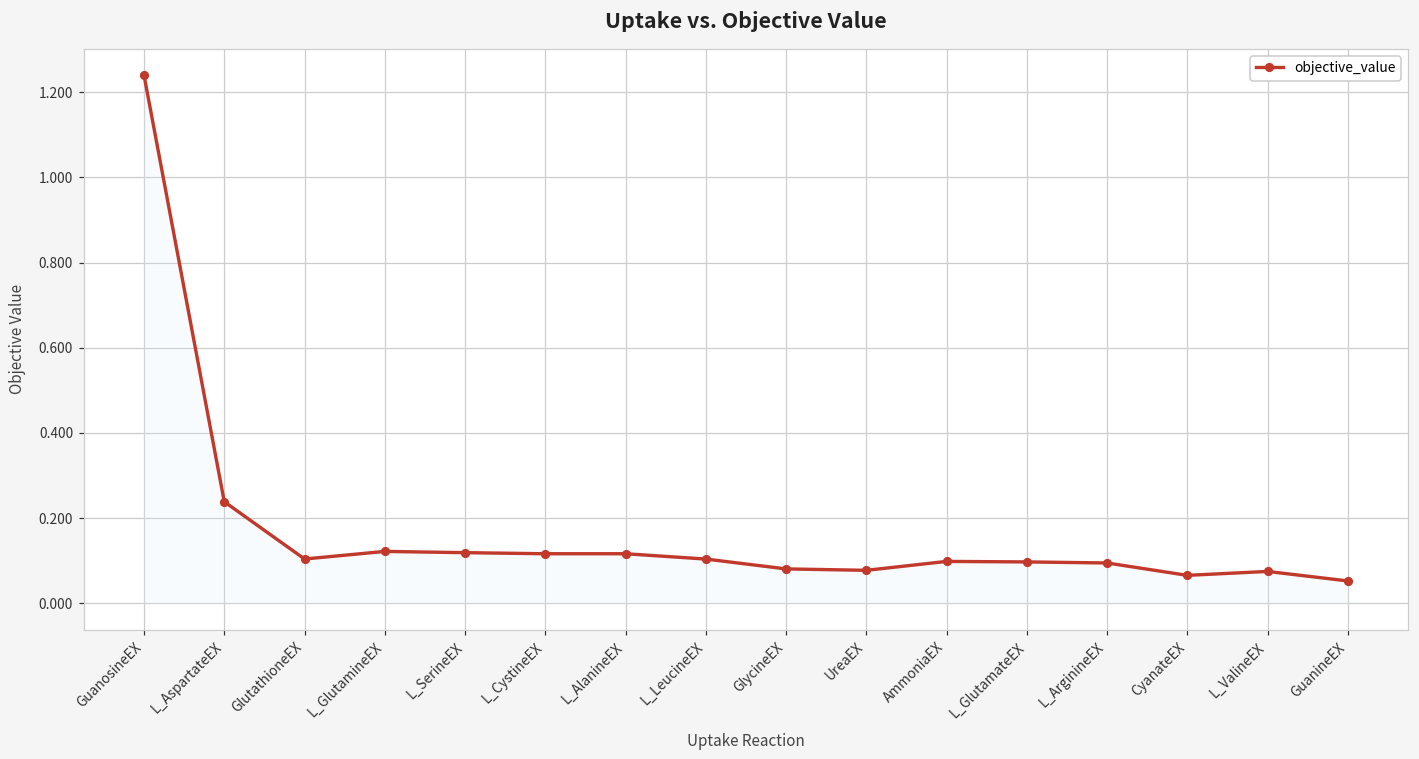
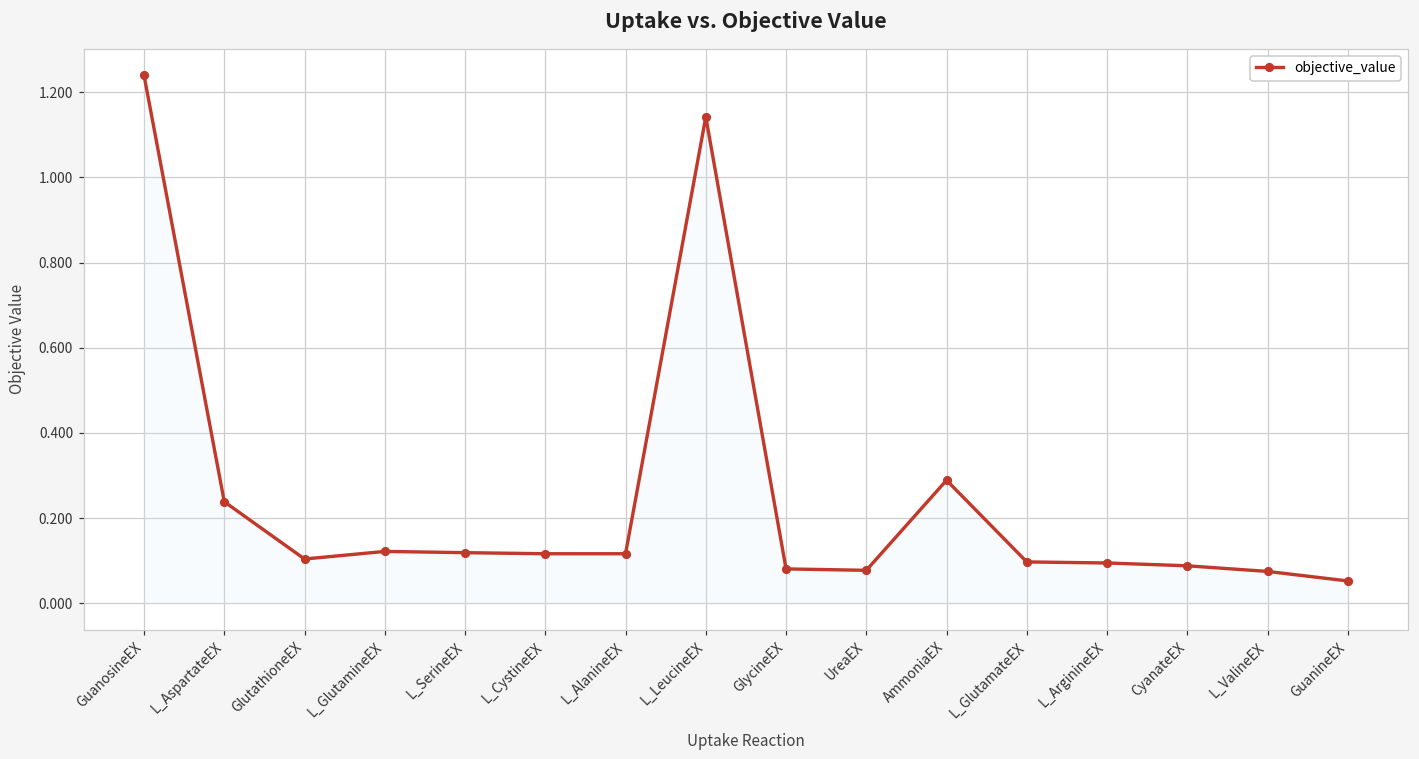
L_LeucineEX: 0.10 -> 1.14
AmmoniaEX: 0.10 -> 0.29
CyanateEX: 0.07 -> 0.09
